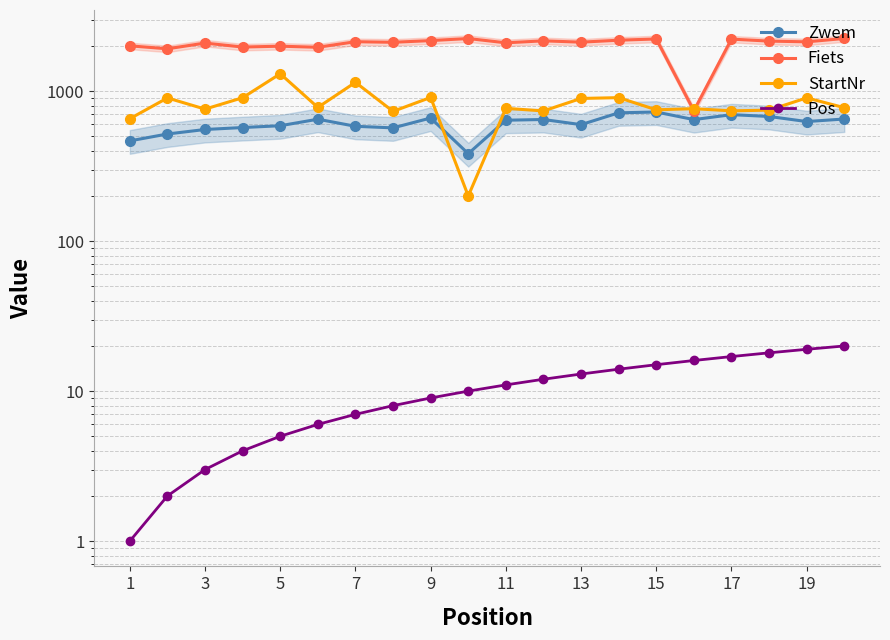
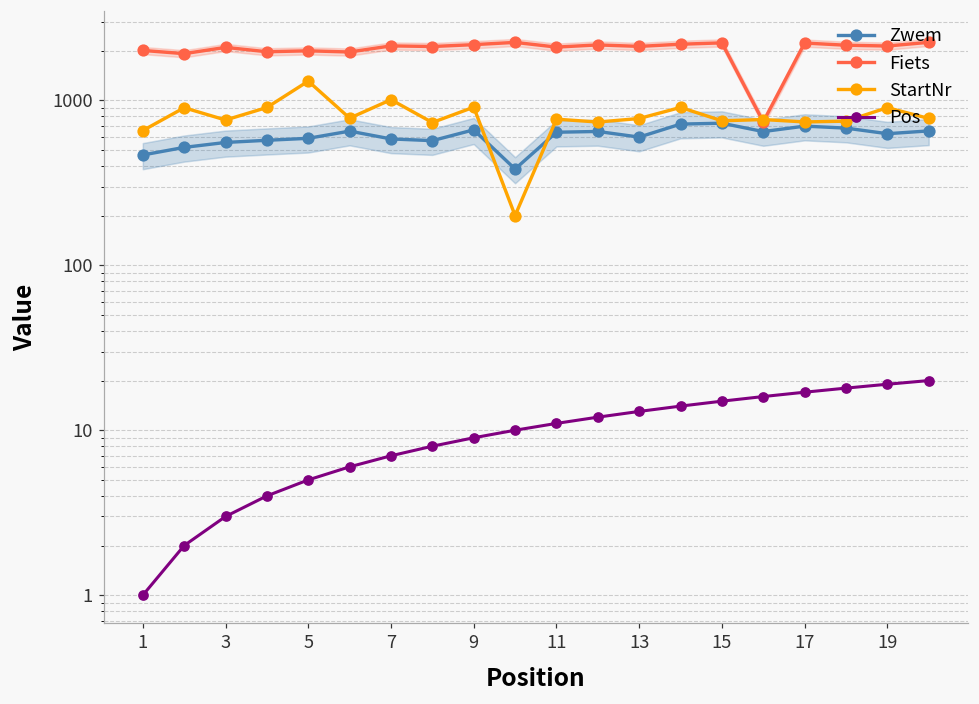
StartNr, 7: 1100 -> 1000
StartNr, 13: 900 -> 800
